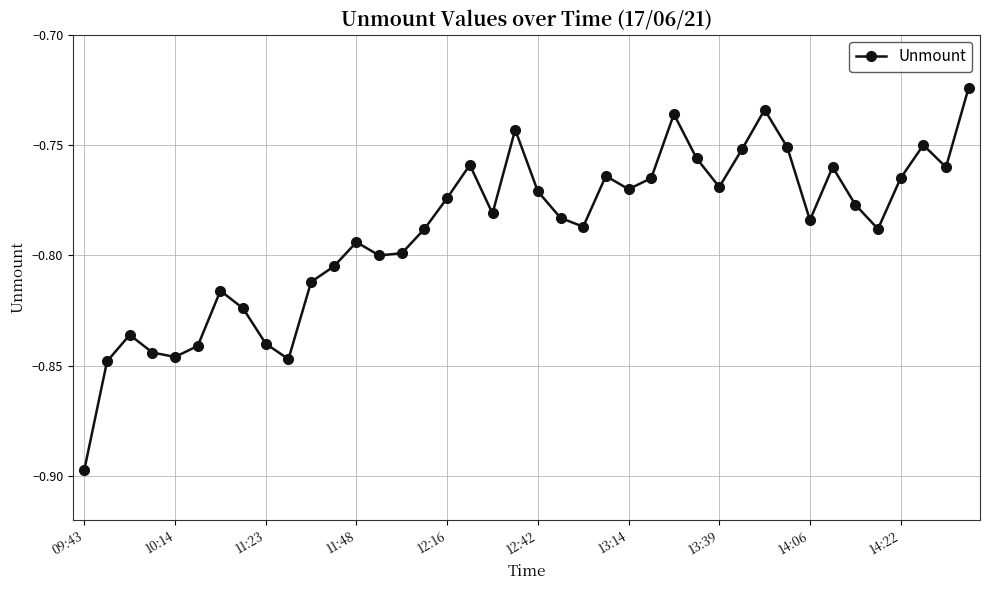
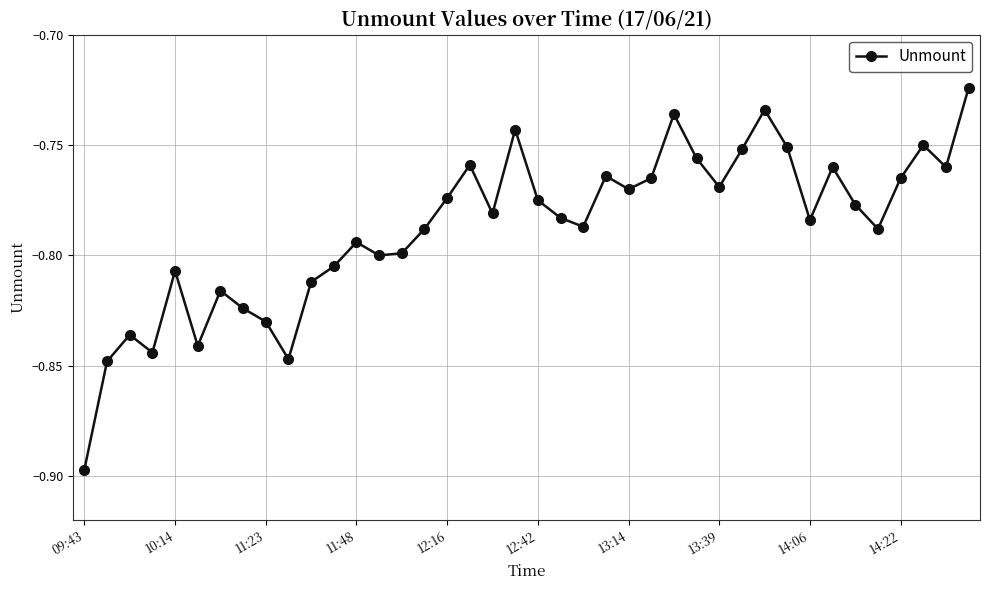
10:14: -0.846 -> -0.807
11:23: -0.84 -> -0.83
12:42: -0.771 -> -0.775
